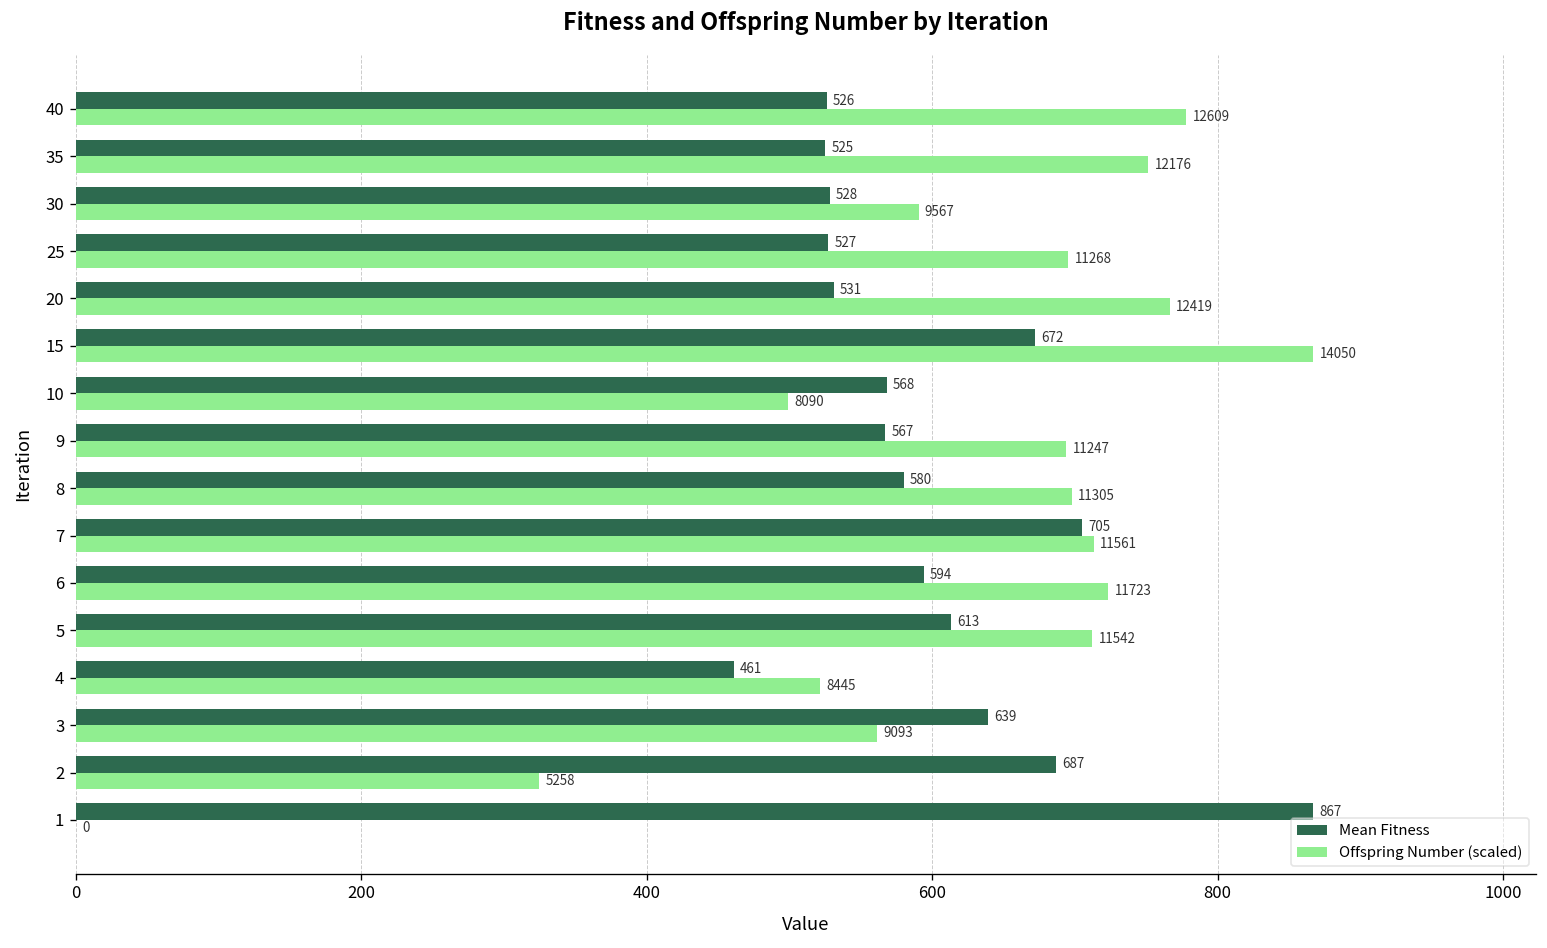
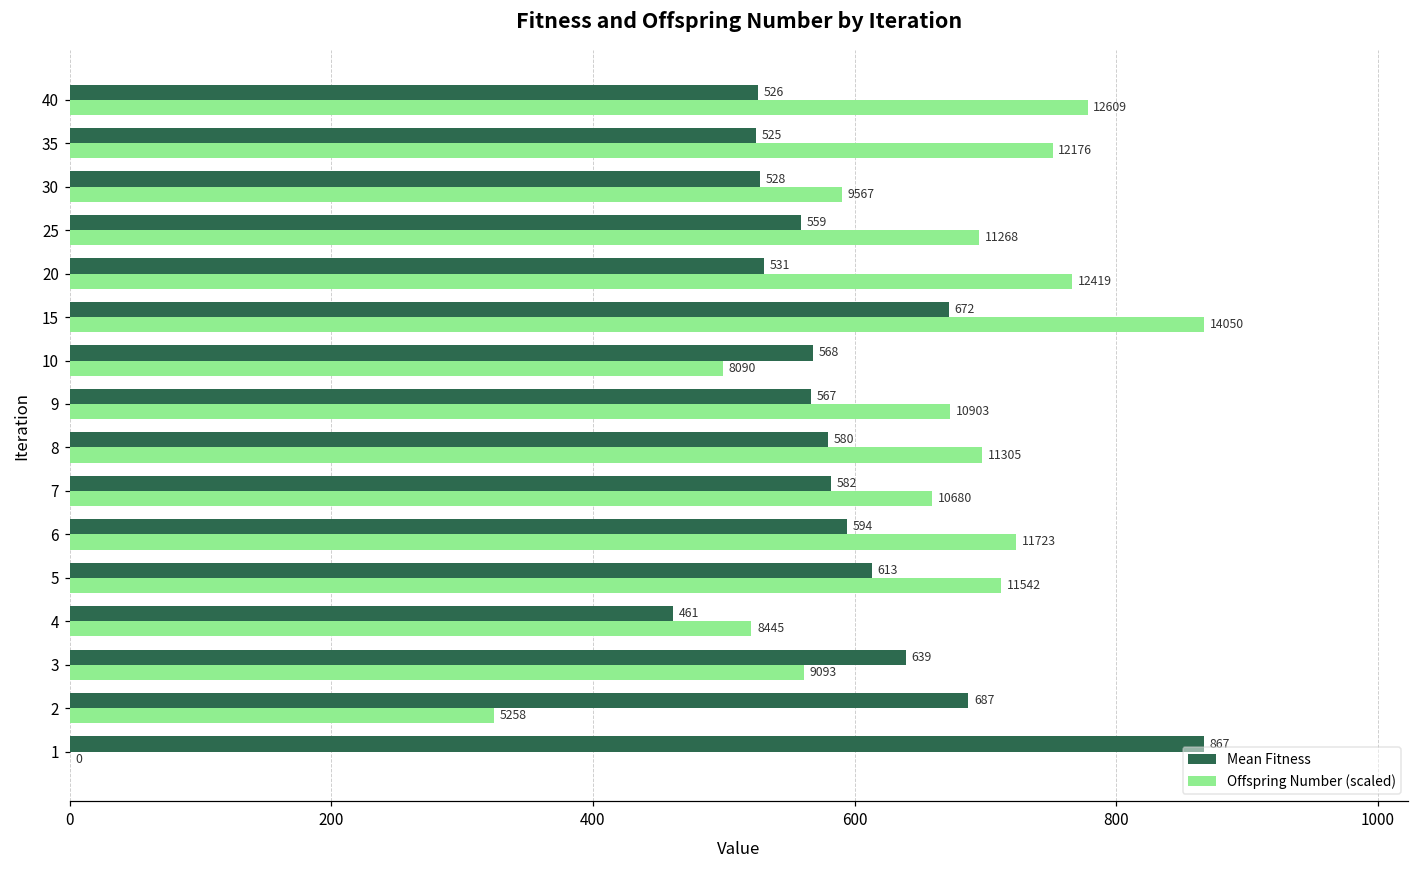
Mean Fitness, 25: 527 -> 559
Offspring Number (scaled), 9: 11247 -> 10903
Mean Fitness, 7: 705 -> 582
Offspring Number (scaled), 7: 11561 -> 10680
